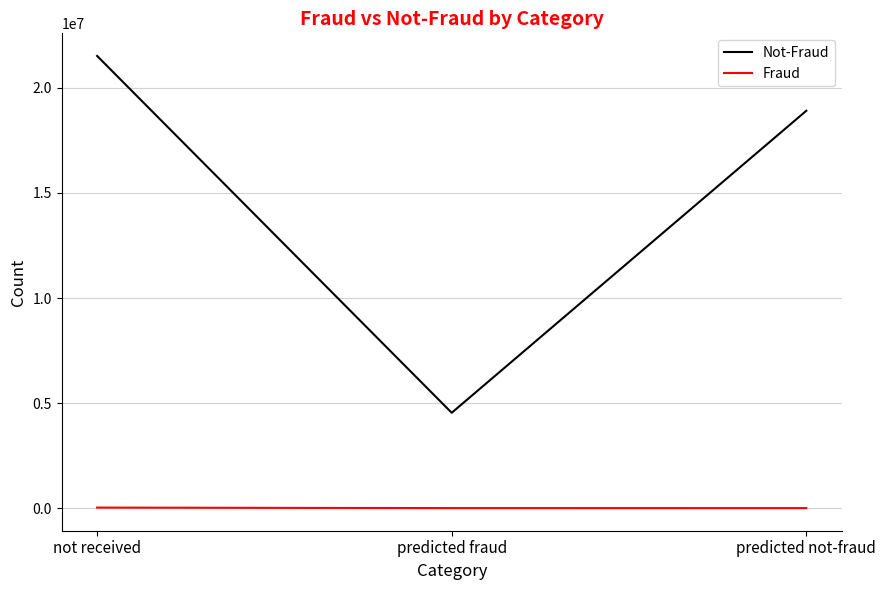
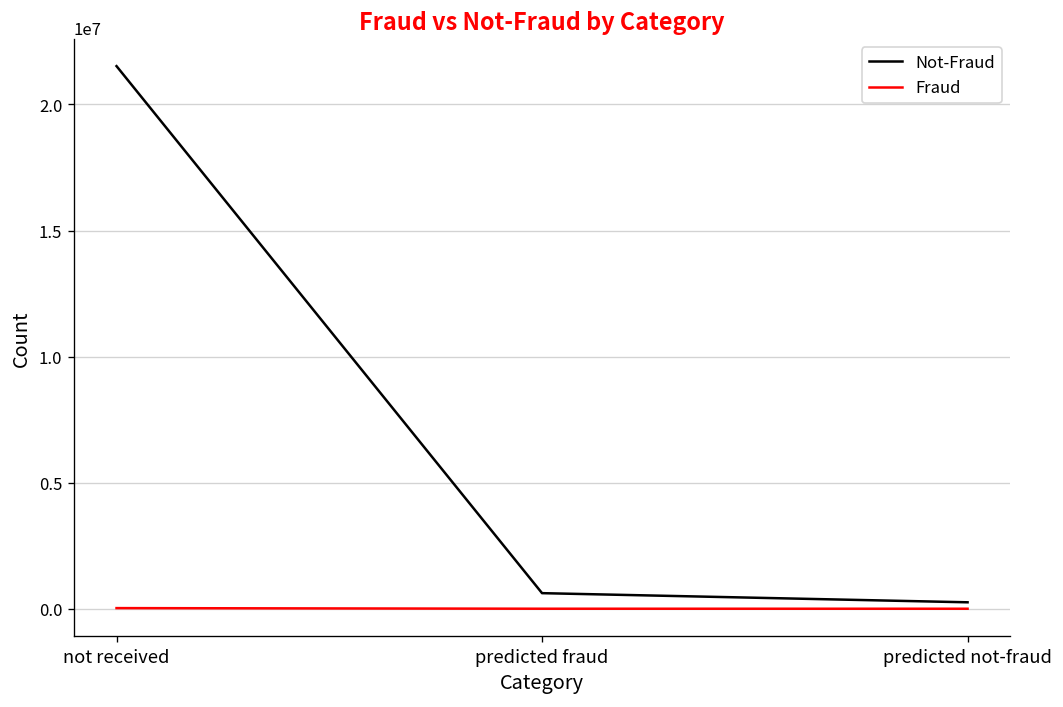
Not-Fraud, predicted fraud: 4500000 -> 600000
Not-Fraud, predicted not-fraud: 18900000 -> 300000
